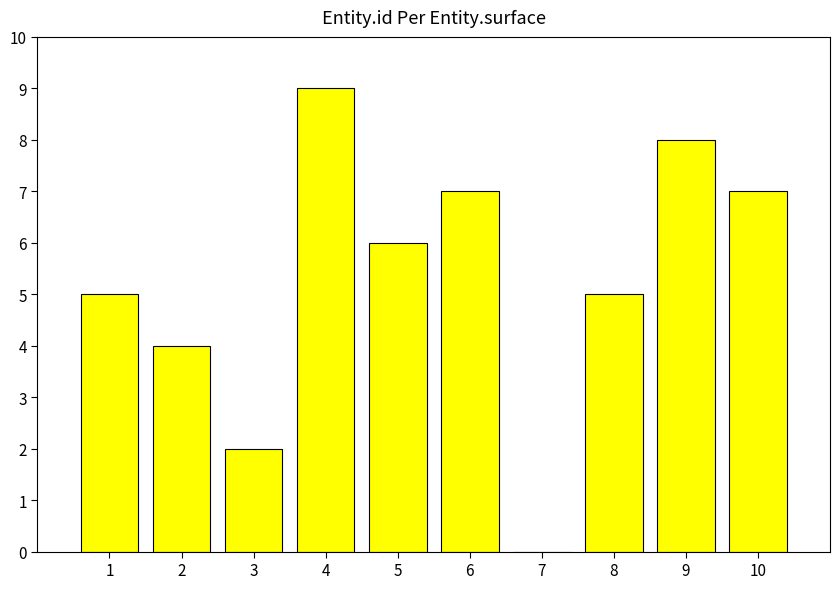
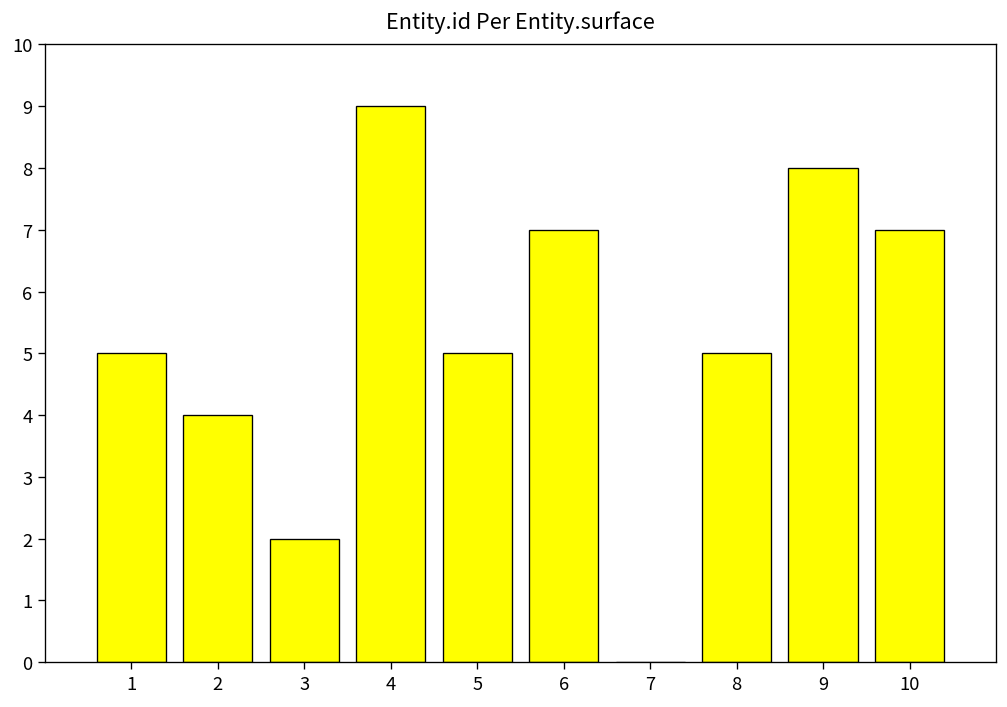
5: 6 -> 5
